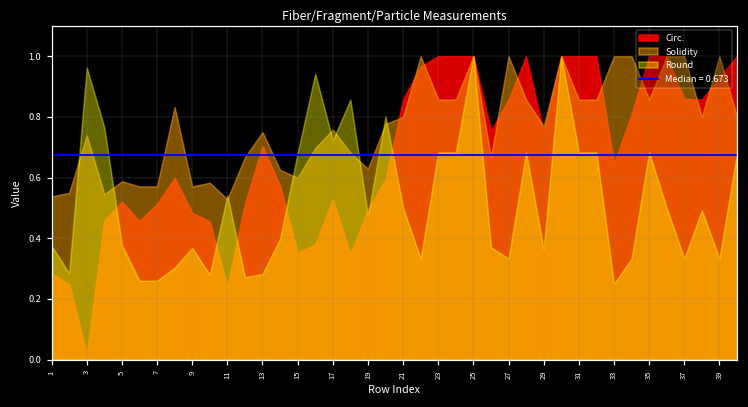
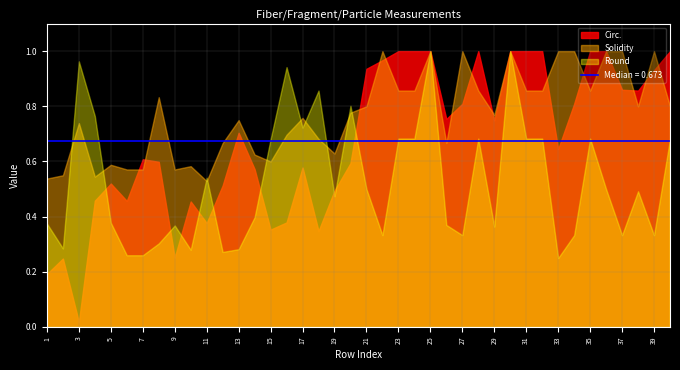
Circ., 1: 0.29 -> 0.19
Circ., 7: 0.51 -> 0.61
Circ., 9: 0.48 -> 0.25
Circ., 11: 0.24 -> 0.38
Circ., 17: 0.53 -> 0.58
Circ., 21: 0.86 -> 0.94
Circ., 27: 0.86 -> 0.81
